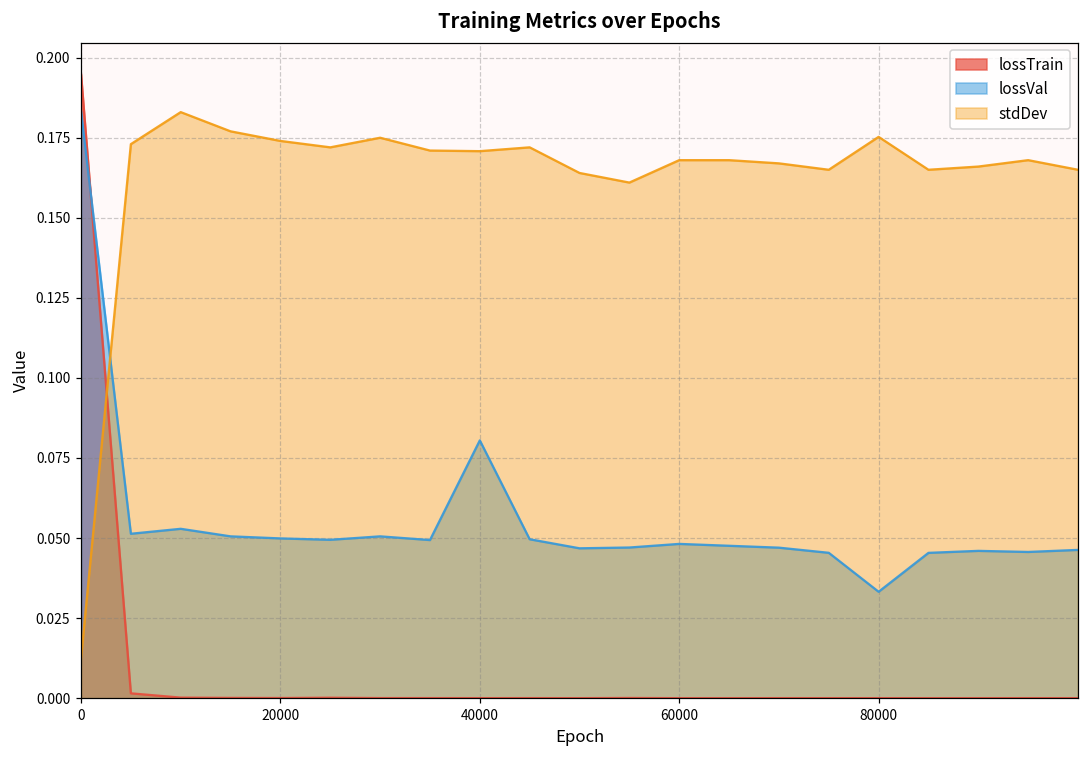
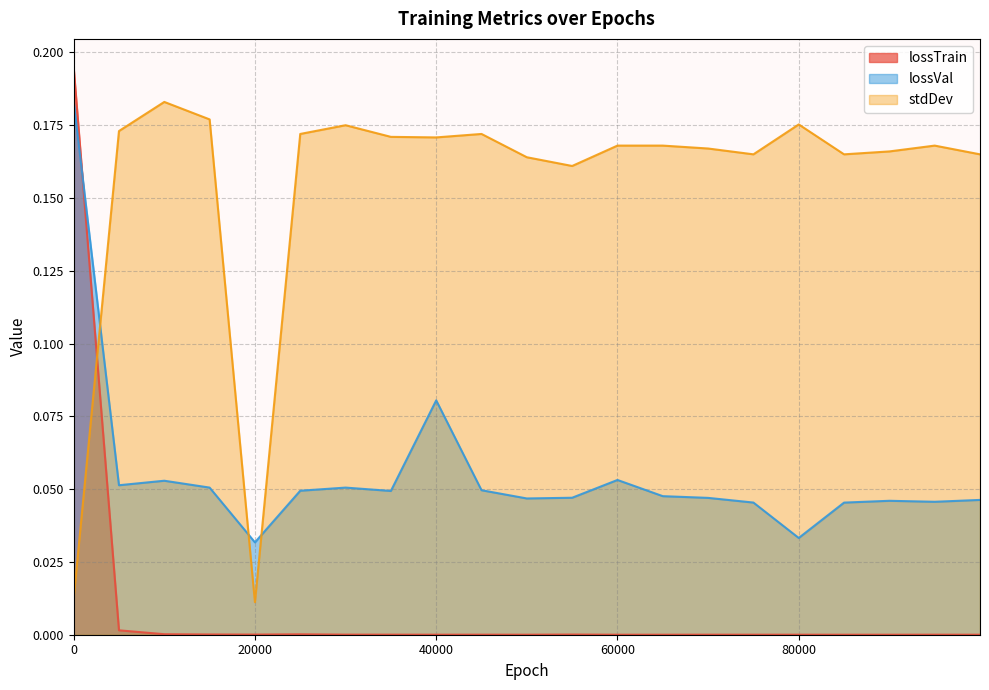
lossVal, 20000: 0.050 -> 0.032
stdDev, 20000: 0.174 -> 0.011
lossVal, 60000: 0.048 -> 0.053
